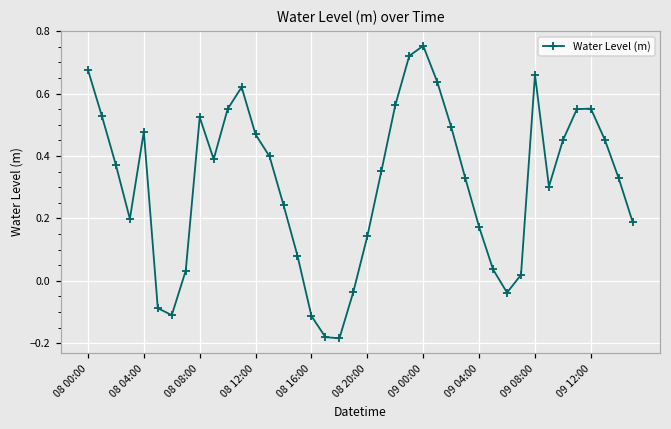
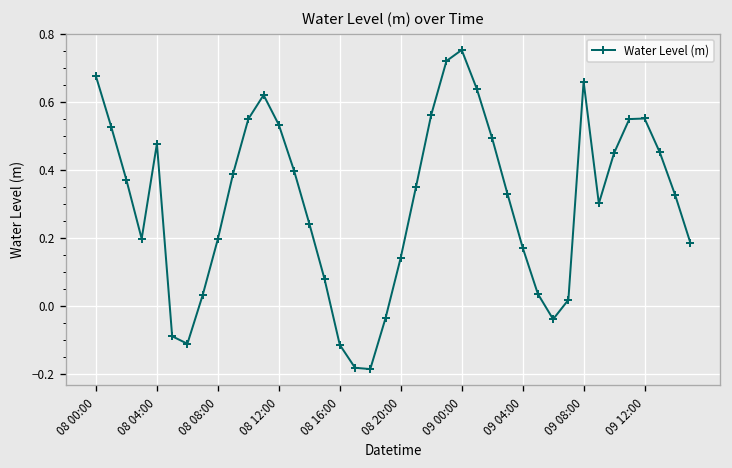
08 08:00: 0.52 -> 0.20
08 12:00: 0.47 -> 0.53
